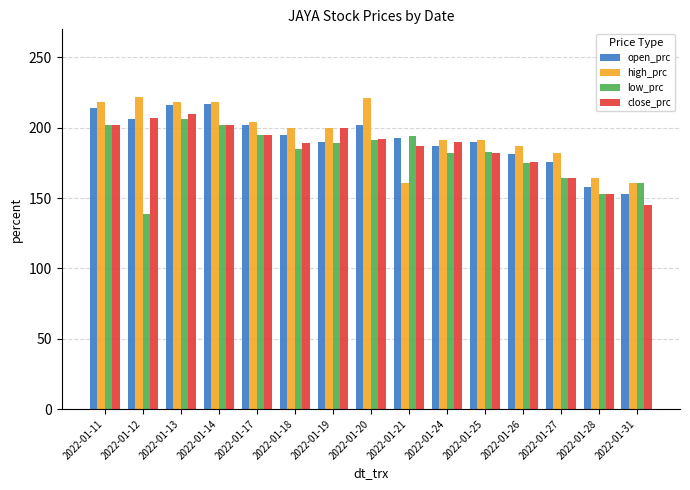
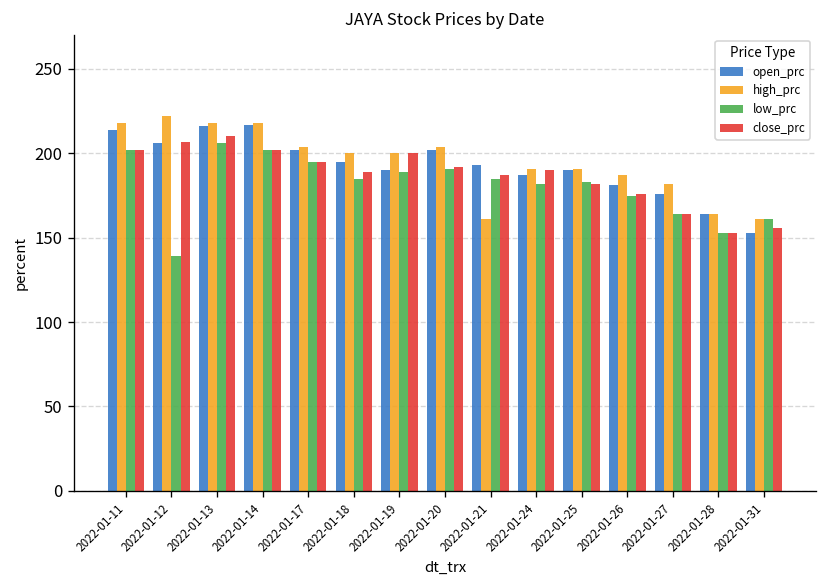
high_prc, 2022-01-20: 221 -> 204
low_prc, 2022-01-21: 194 -> 185
open_prc, 2022-01-28: 158 -> 164
close_prc, 2022-01-31: 145 -> 156
